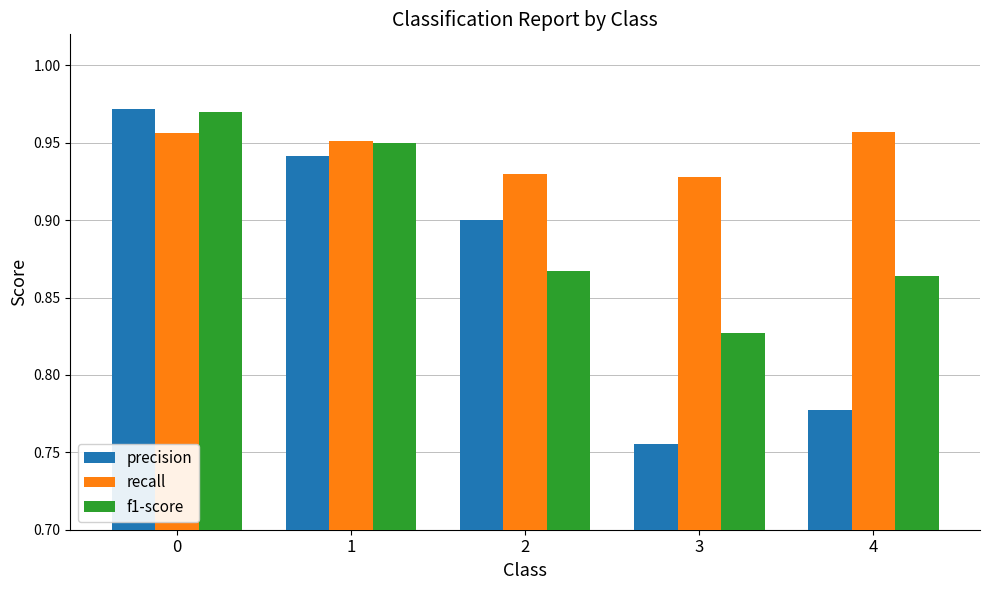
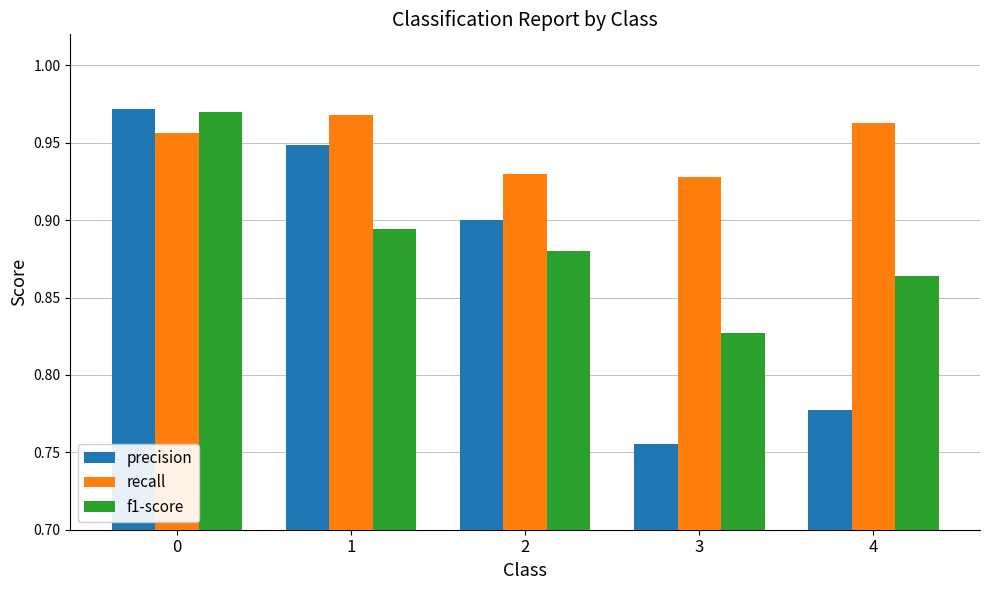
precision, 1: 0.941 -> 0.948
recall, 1: 0.951 -> 0.968
f1-score, 1: 0.950 -> 0.894
f1-score, 2: 0.867 -> 0.880
recall, 4: 0.957 -> 0.963
